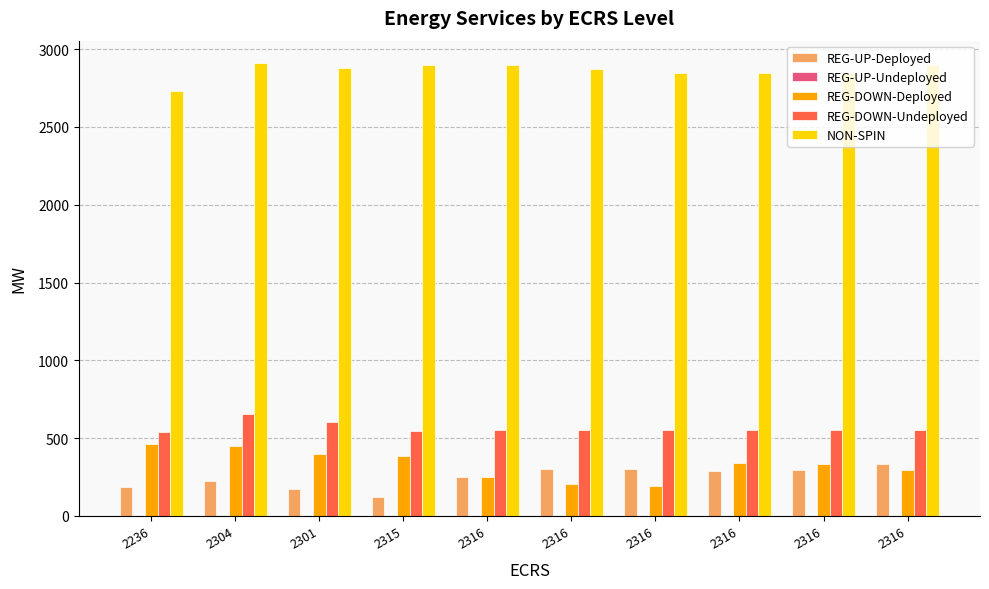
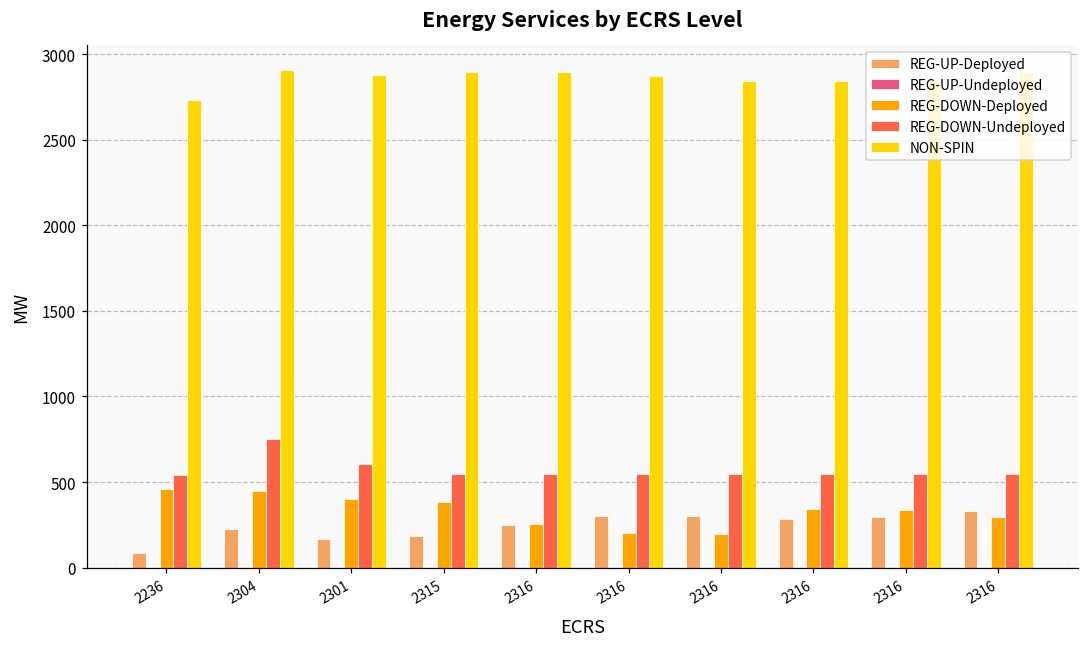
REG-UP-Deployed, 2236: 190 -> 80
REG-DOWN-Undeployed, 2304: 650 -> 750
REG-UP-Deployed, 2315: 120 -> 180
